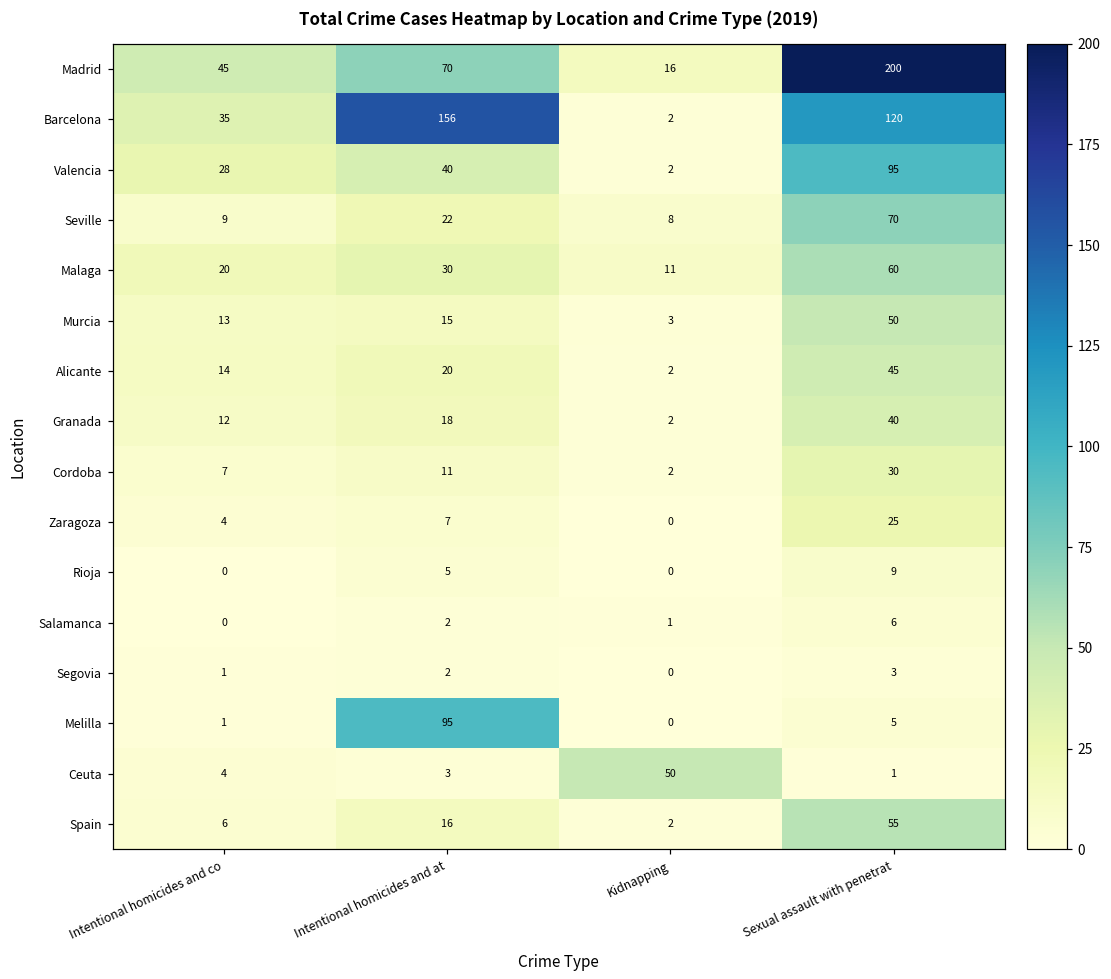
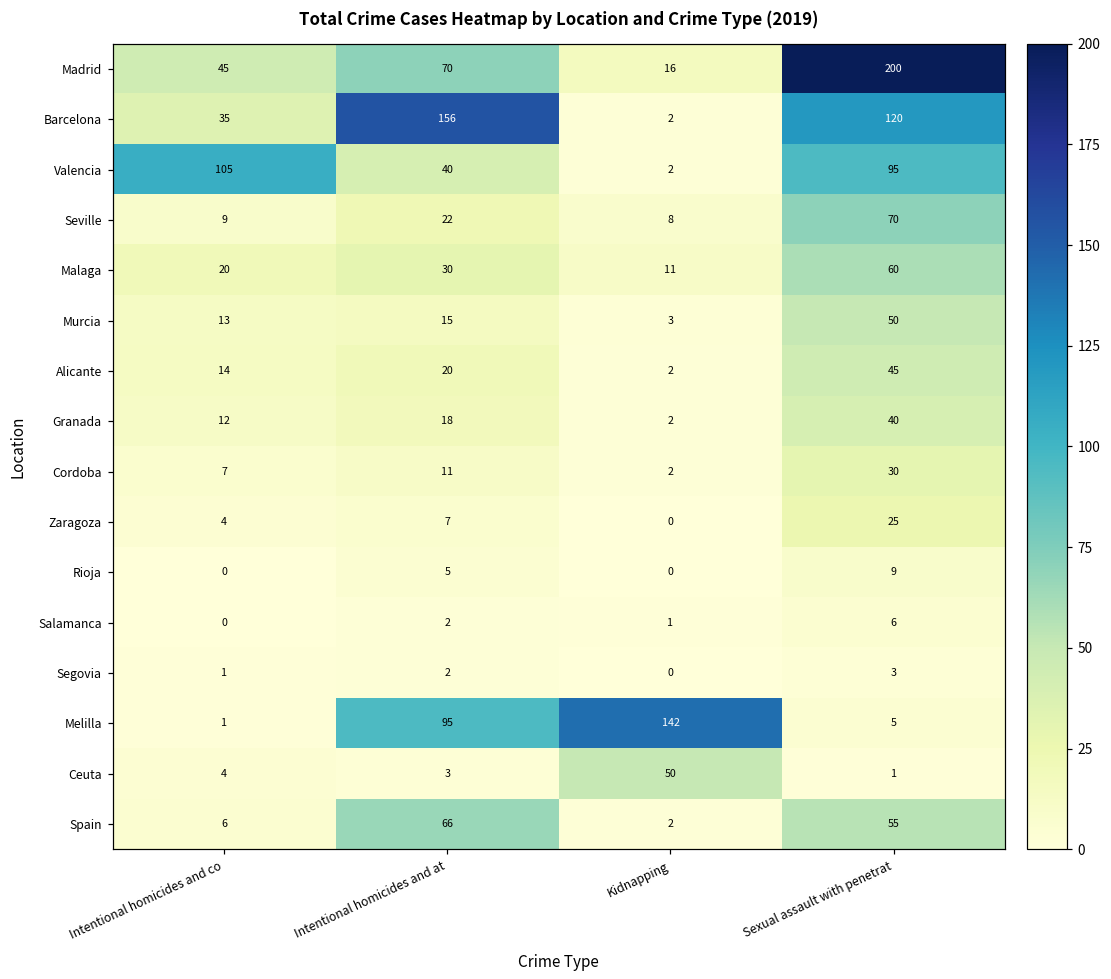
Valencia, Intentional homicides and co: 28 -> 105
Melilla, Kidnapping: 0 -> 142
Spain, Intentional homicides and at: 16 -> 66
